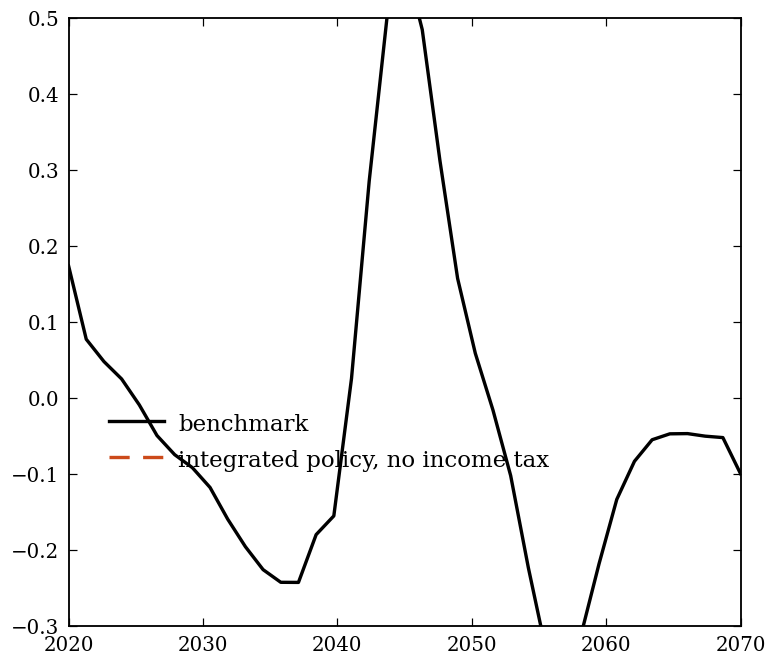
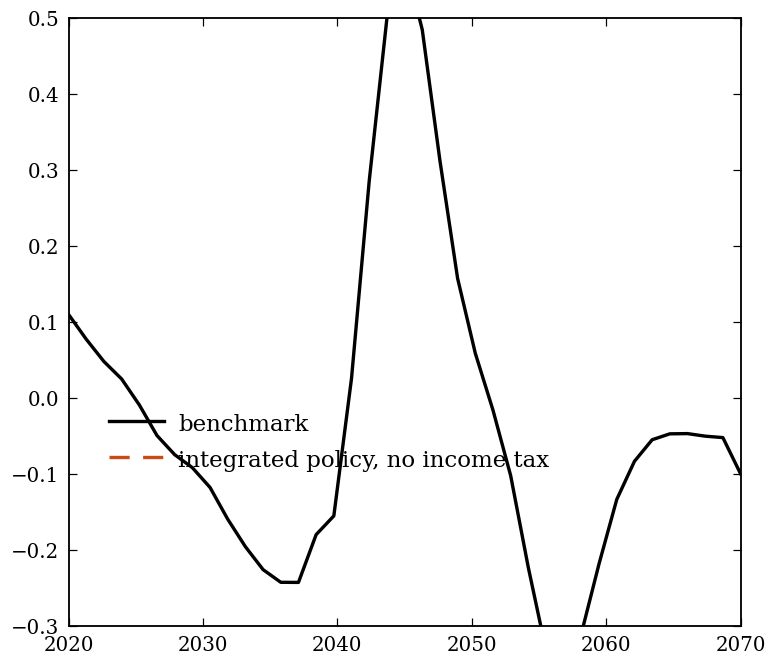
benchmark, 2020: 0.17 -> 0.11
